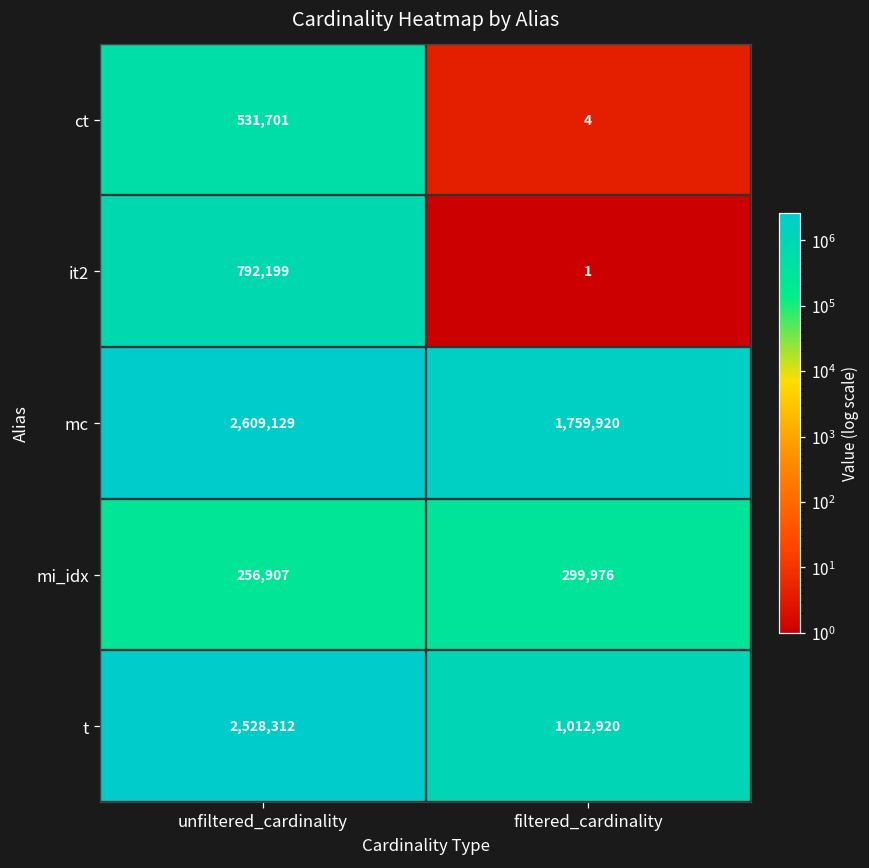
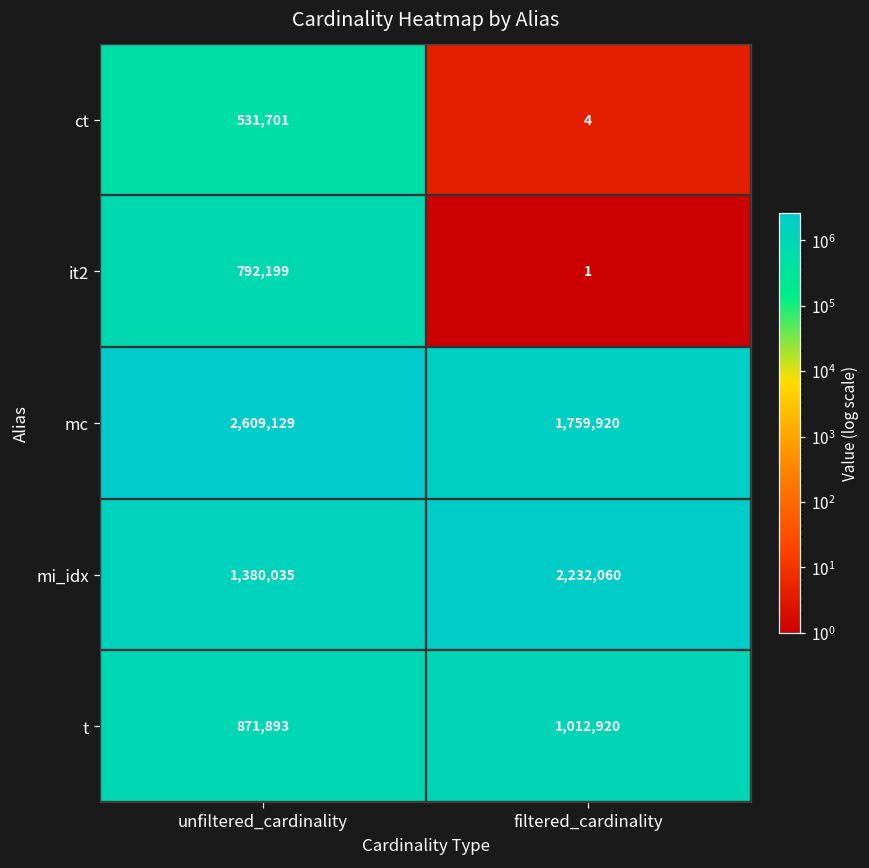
mi_idx, unfiltered_cardinality: 256,907 -> 1,380,035
mi_idx, filtered_cardinality: 299,976 -> 2,232,060
t, unfiltered_cardinality: 2,528,312 -> 871,893
